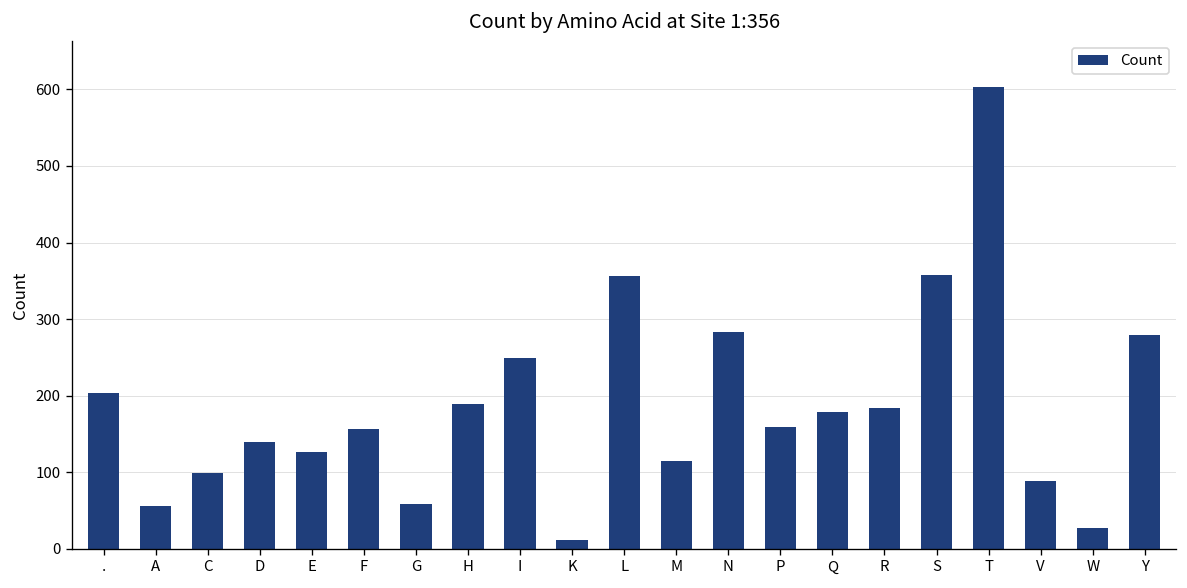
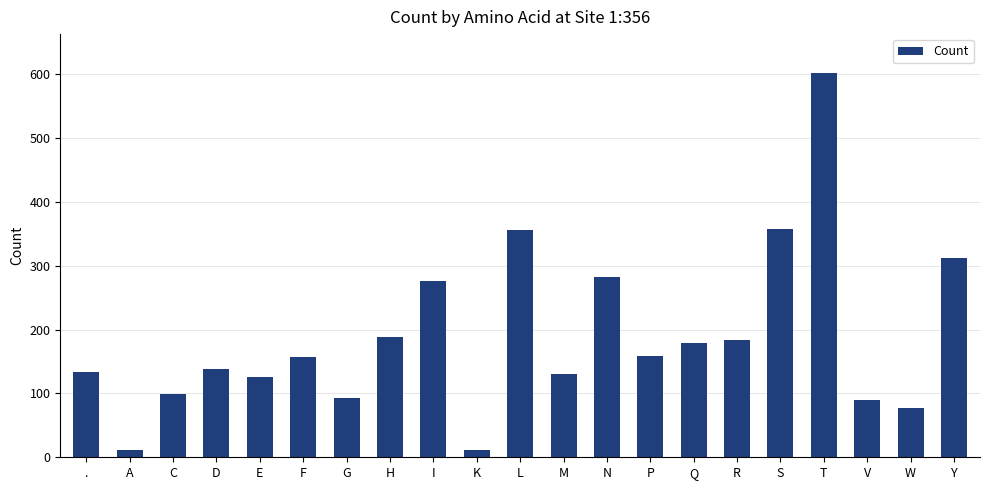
.: 200 -> 130
A: 60 -> 10
G: 60 -> 90
I: 250 -> 280
M: 110 -> 130
W: 30 -> 80
Y: 280 -> 310
